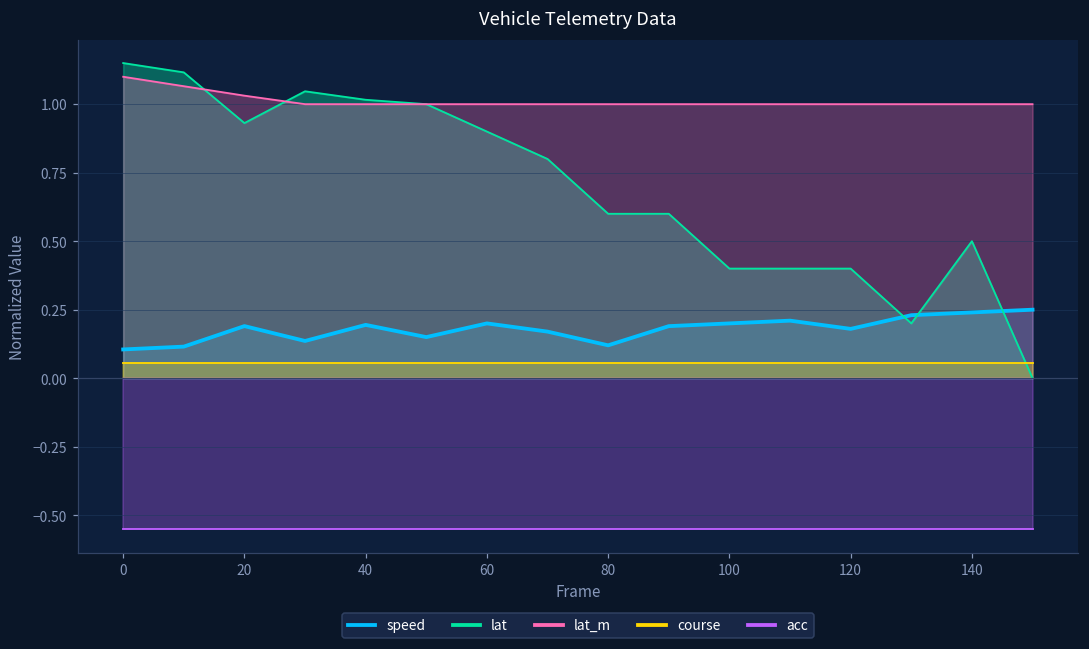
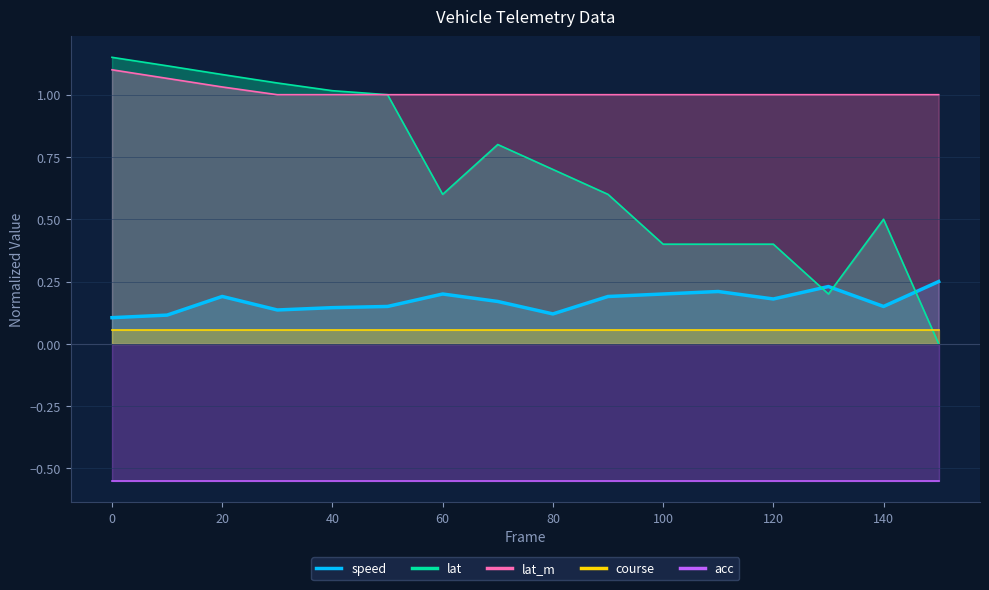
lat, 20: 0.93 -> 1.08
speed, 40: 0.19 -> 0.15
lat, 60: 0.90 -> 0.60
lat, 80: 0.60 -> 0.70
speed, 140: 0.24 -> 0.15
